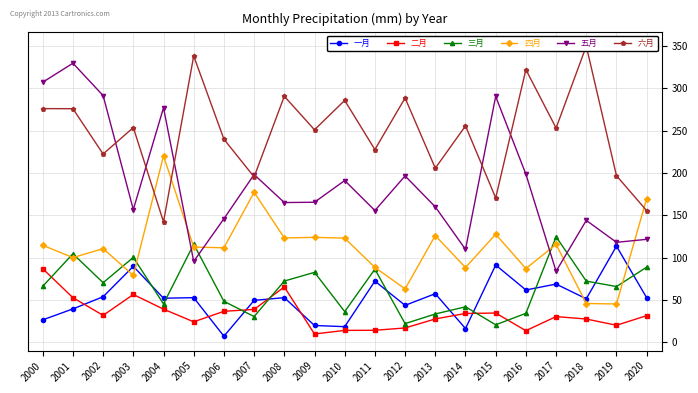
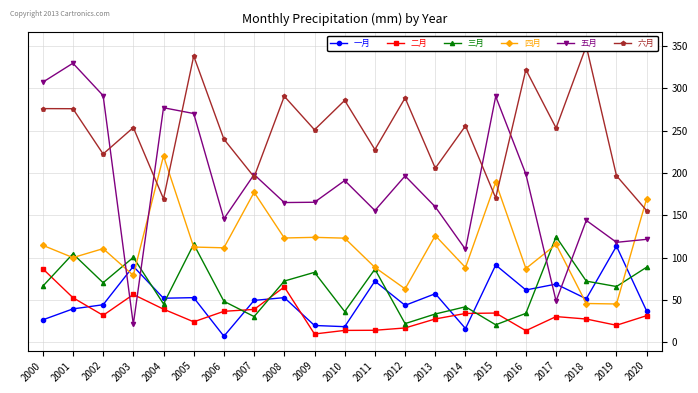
一月, 2002: 50 -> 40
五月, 2003: 160 -> 20
六月, 2004: 140 -> 170
五月, 2005: 100 -> 270
四月, 2015: 130 -> 190
五月, 2017: 80 -> 50
一月, 2020: 50 -> 40
